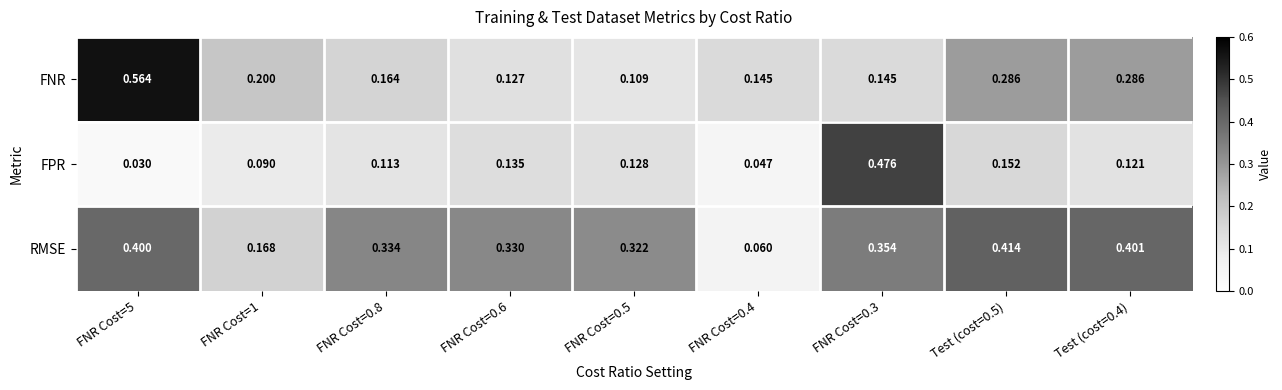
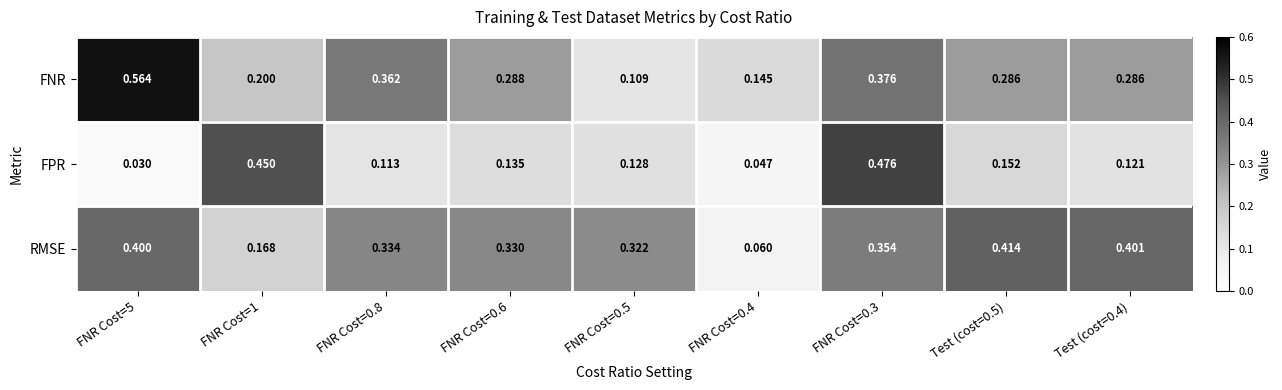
FNR, FNR Cost=0.8: 0.164 -> 0.362
FNR, FNR Cost=0.6: 0.127 -> 0.288
FNR, FNR Cost=0.3: 0.145 -> 0.376
FPR, FNR Cost=1: 0.090 -> 0.450
